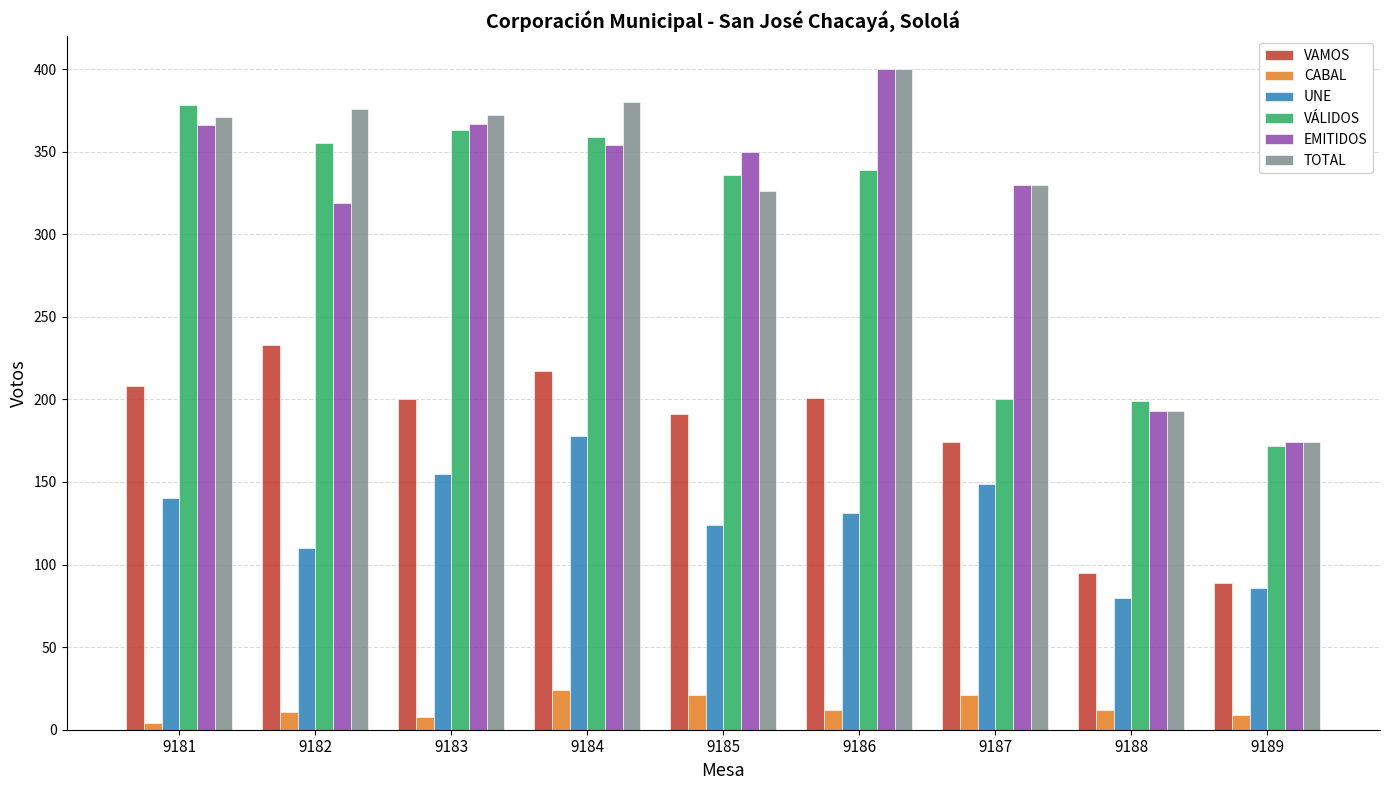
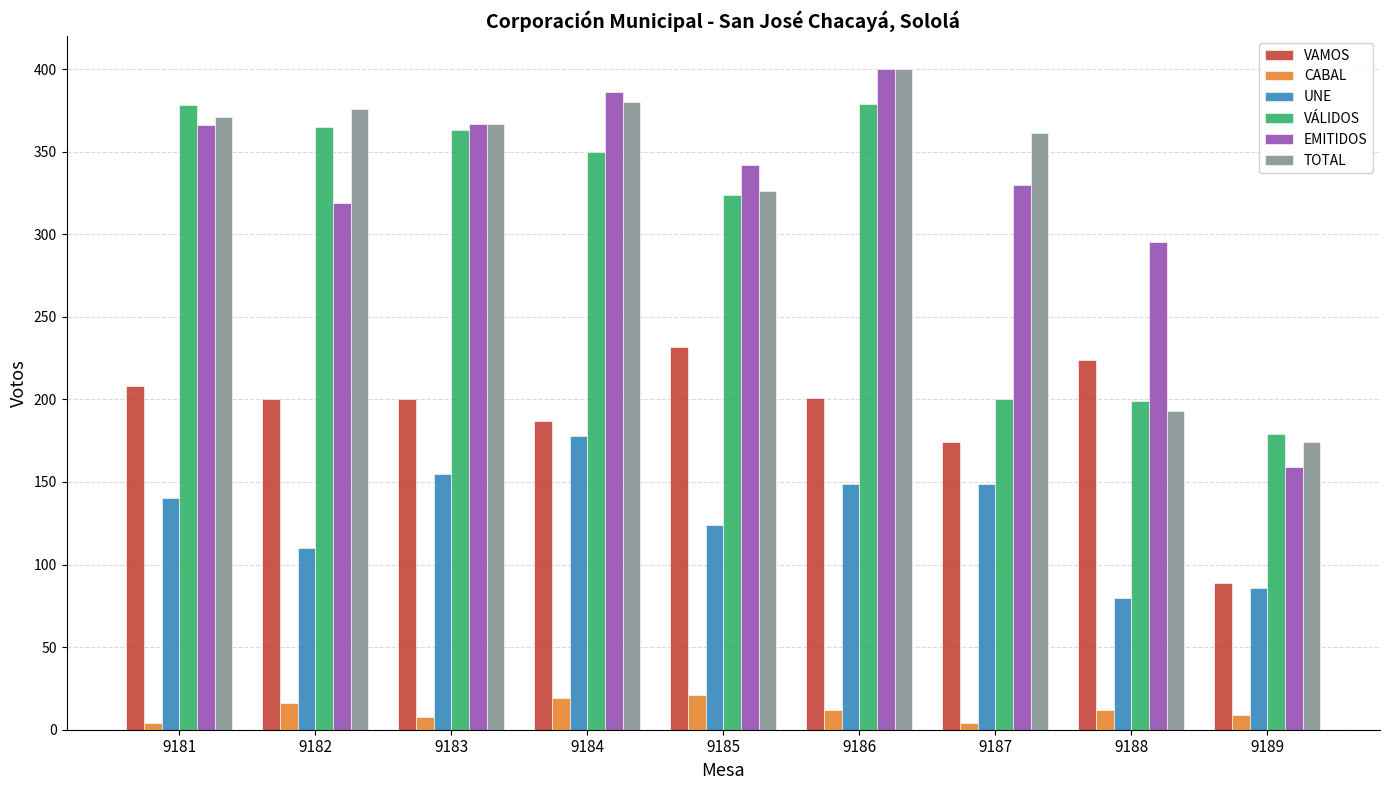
VAMOS, 9182: 233 -> 200
CABAL, 9182: 11 -> 16
VÁLIDOS, 9182: 355 -> 365
TOTAL, 9183: 372 -> 367
VAMOS, 9184: 217 -> 187
CABAL, 9184: 24 -> 19
VÁLIDOS, 9184: 359 -> 350
EMITIDOS, 9184: 354 -> 386
VAMOS, 9185: 191 -> 232
VÁLIDOS, 9185: 336 -> 324
EMITIDOS, 9185: 350 -> 342
UNE, 9186: 131 -> 149
VÁLIDOS, 9186: 339 -> 379
CABAL, 9187: 21 -> 4
TOTAL, 9187: 330 -> 361
VAMOS, 9188: 95 -> 224
EMITIDOS, 9188: 193 -> 295
VÁLIDOS, 9189: 172 -> 179
EMITIDOS, 9189: 174 -> 159
